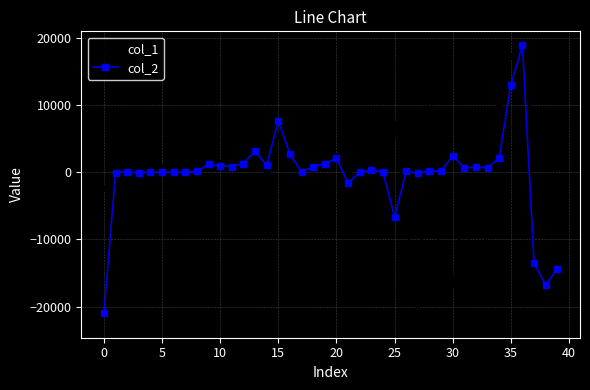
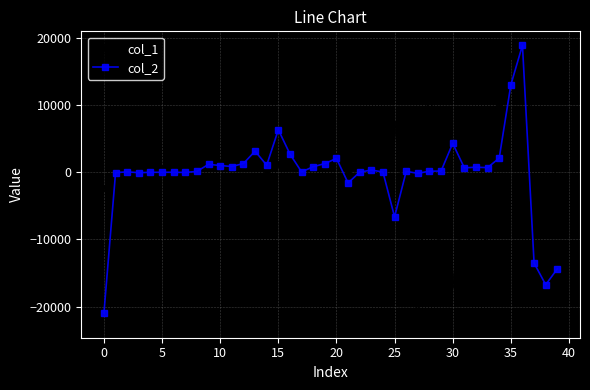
col_1, 15: 5000 -> 1000
col_2, 15: 8000 -> 6000
col_2, 30: 2000 -> 4000
